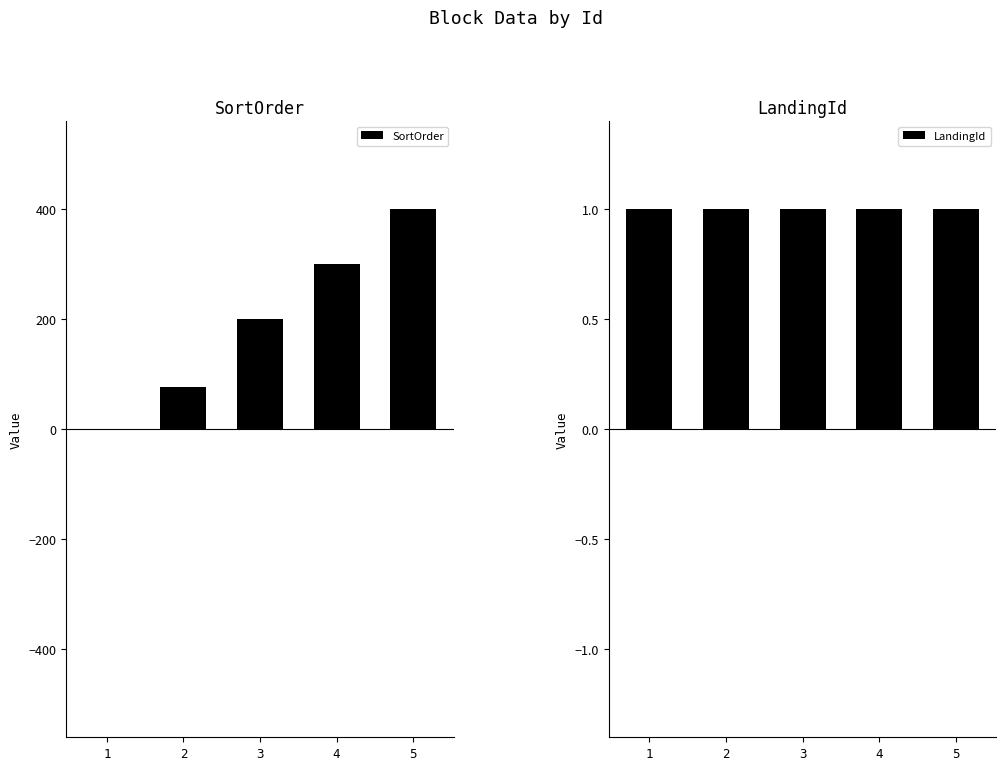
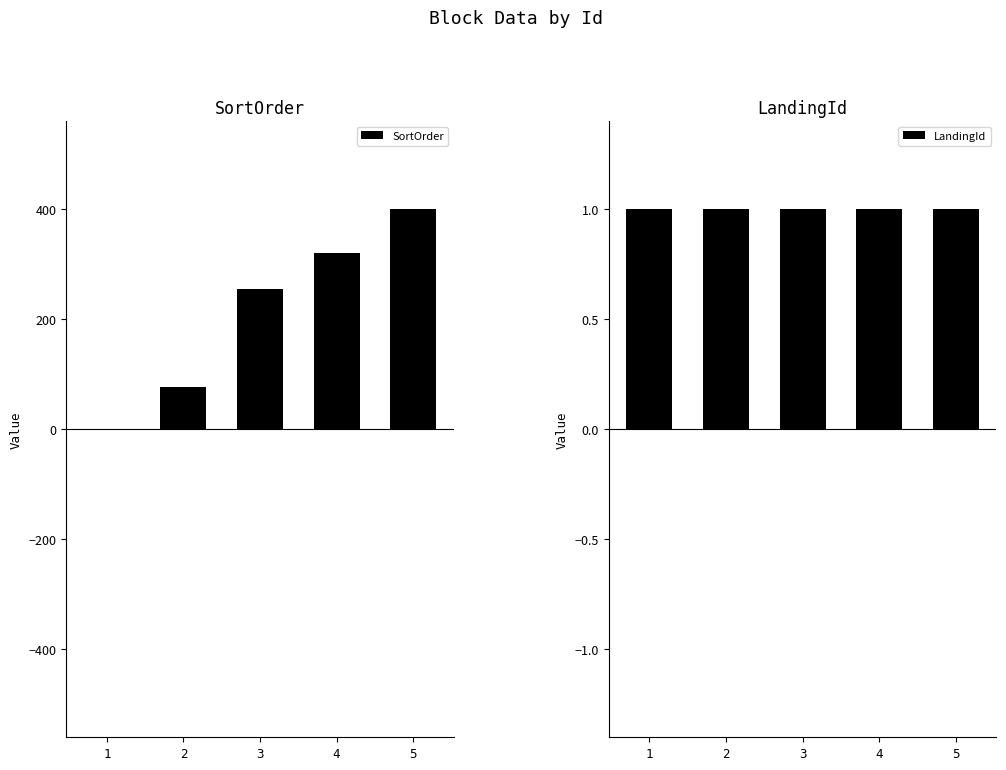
SortOrder, 3: 200 -> 260
SortOrder, 4: 300 -> 320
